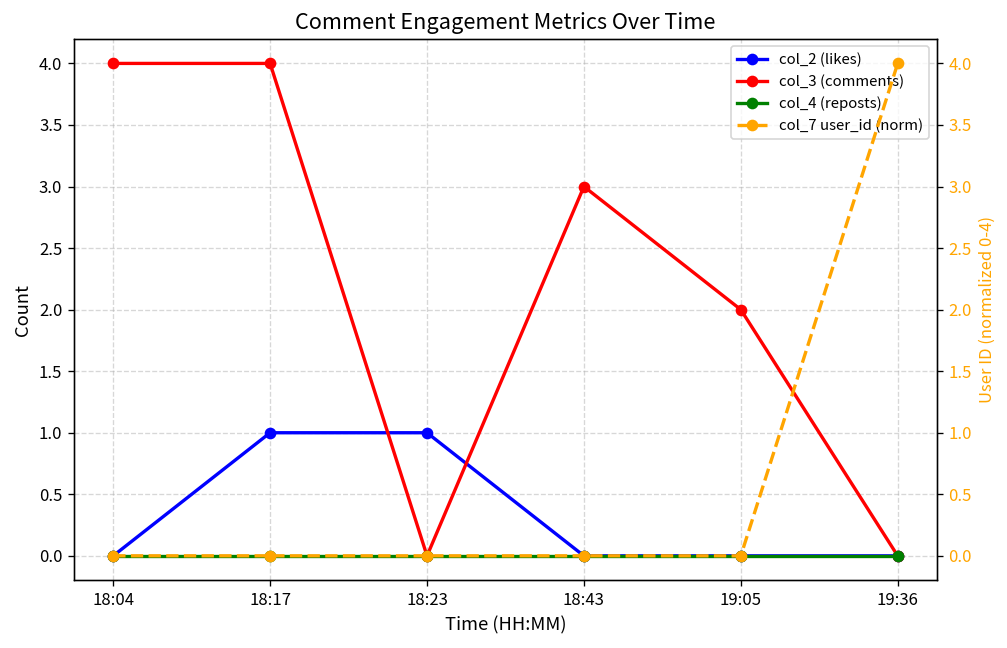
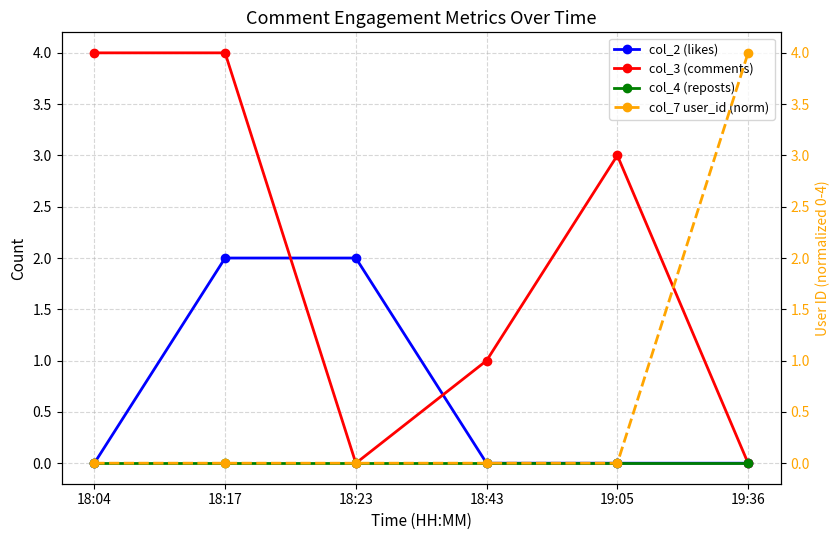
col_2 (likes), 18:17: 1 -> 2
col_2 (likes), 18:23: 1 -> 2
col_3 (comments), 18:43: 3 -> 1
col_3 (comments), 19:05: 2 -> 3
